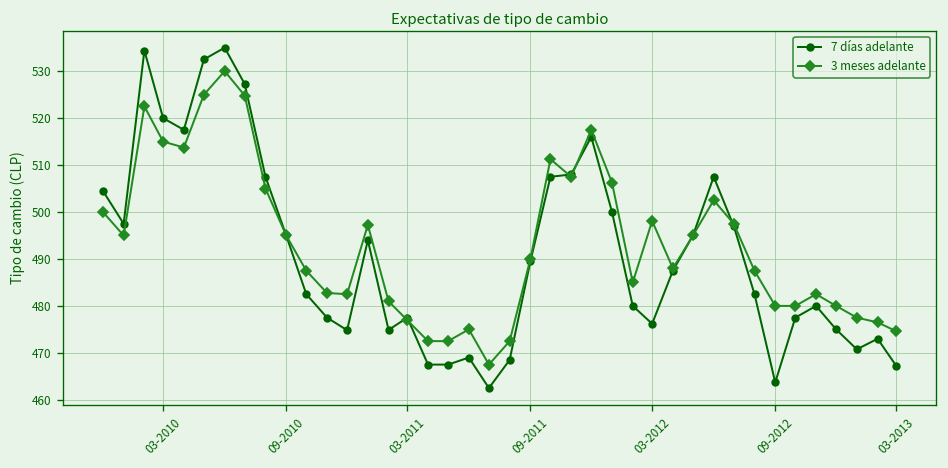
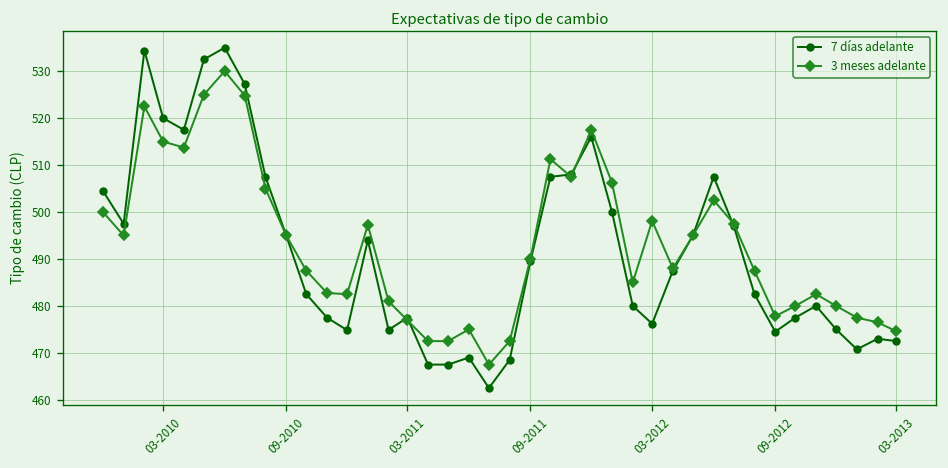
7 días adelante, 09-2012: 464 -> 475
3 meses adelante, 09-2012: 480 -> 478
7 días adelante, 03-2013: 467 -> 473
